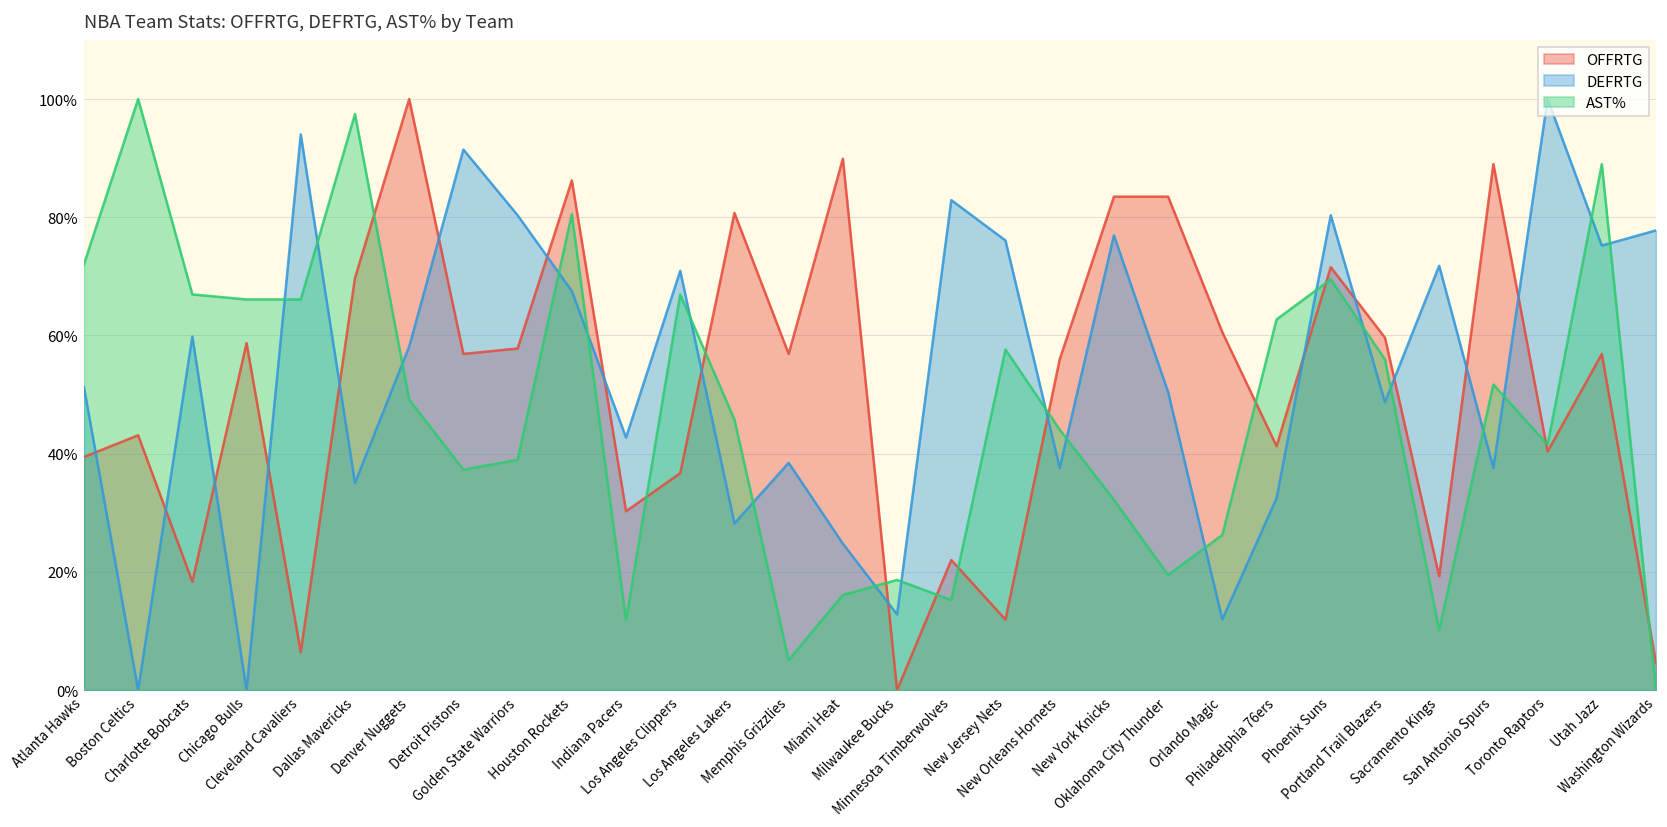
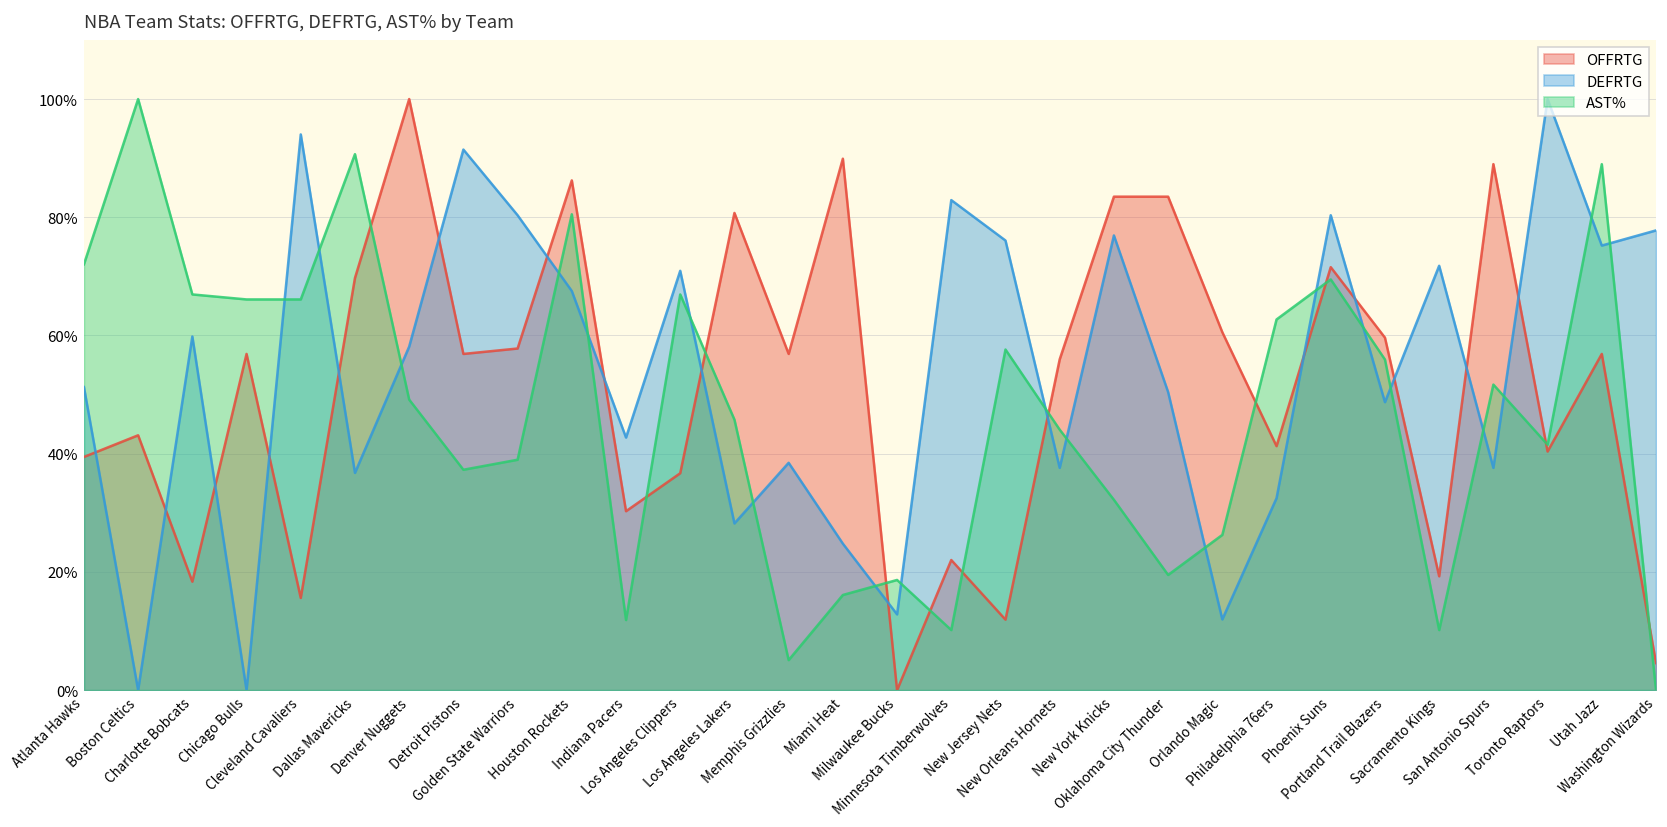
OFFRTG, Chicago Bulls: 59% -> 57%
OFFRTG, Cleveland Cavaliers: 6% -> 16%
DEFRTG, Dallas Mavericks: 35% -> 37%
AST%, Dallas Mavericks: 97% -> 91%
AST%, Minnesota Timberwolves: 15% -> 10%
